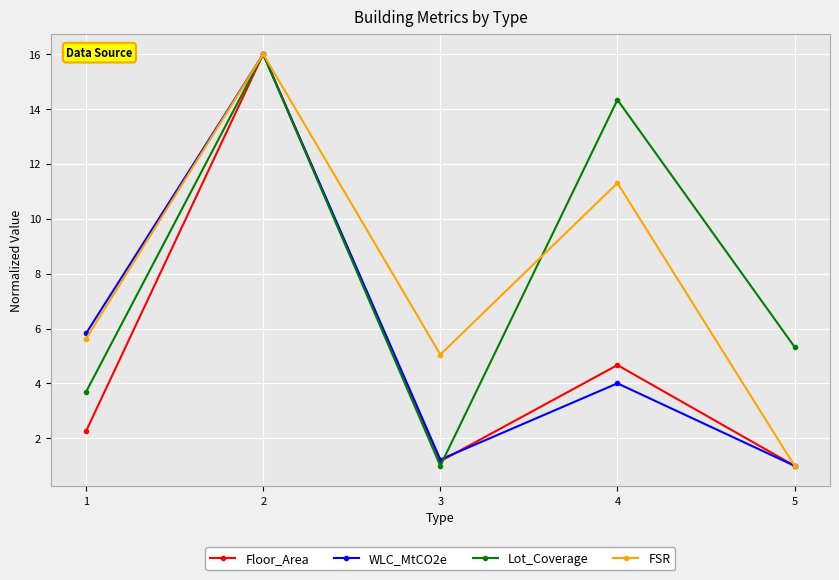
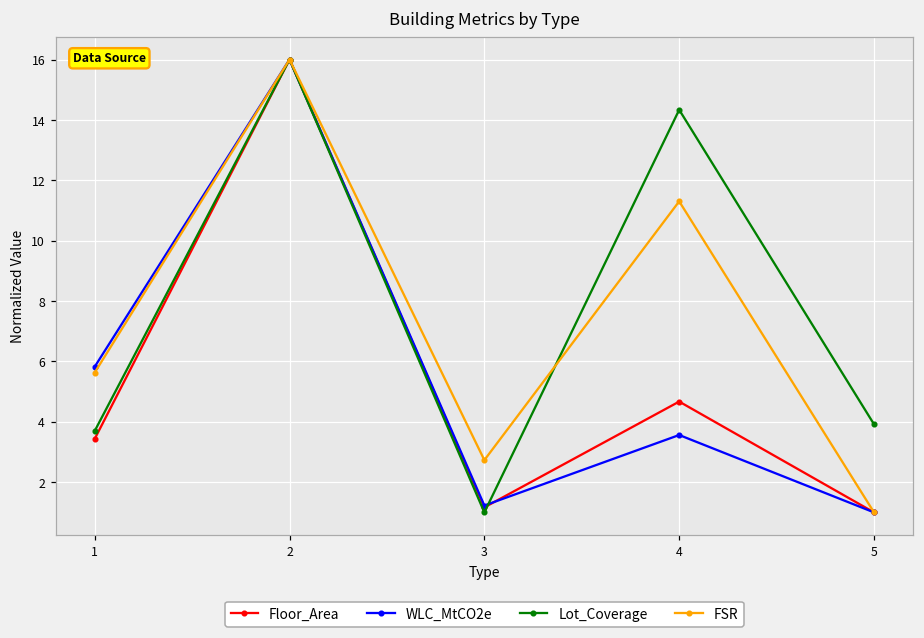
Floor_Area, 1: 2.3 -> 3.4
FSR, 3: 5.1 -> 2.7
WLC_MtCO2e, 4: 4.0 -> 3.6
Lot_Coverage, 5: 5.3 -> 3.9
